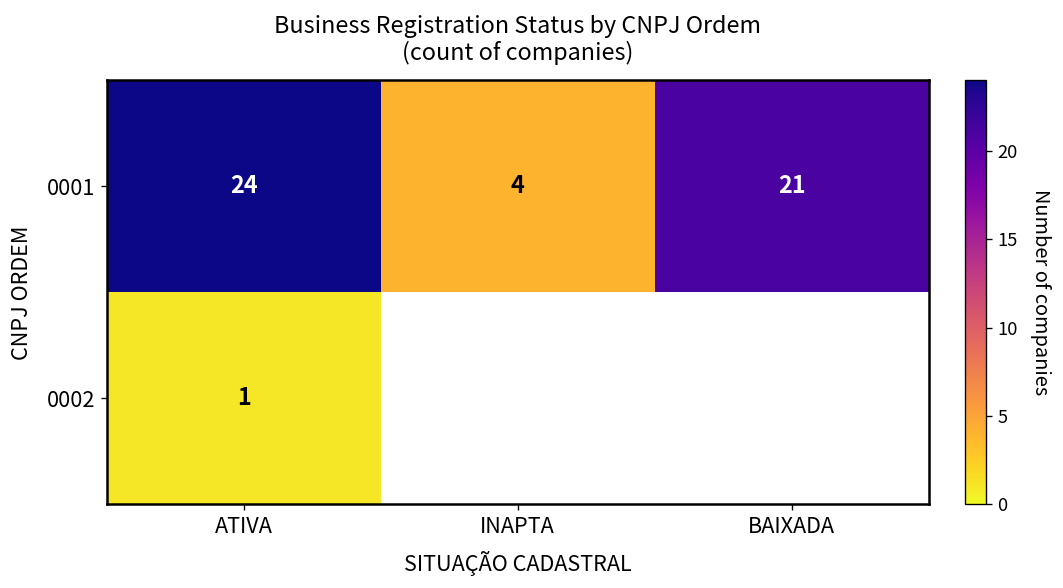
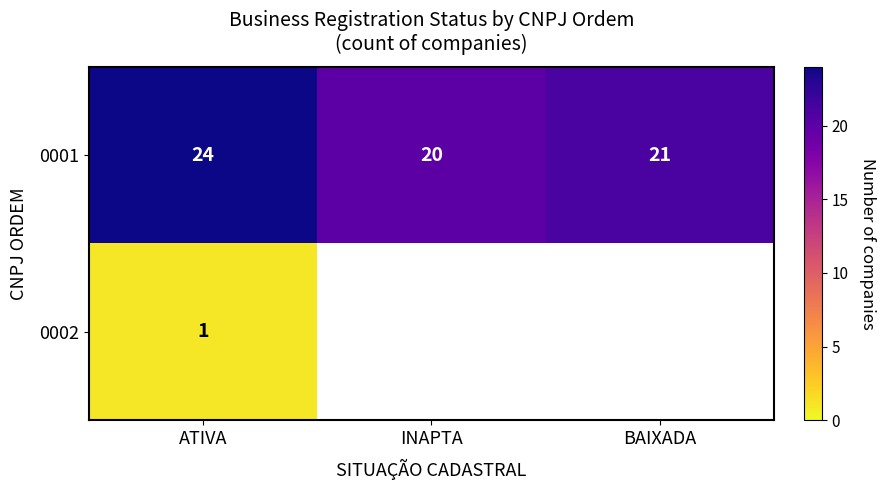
0001, INAPTA: 4 -> 20
